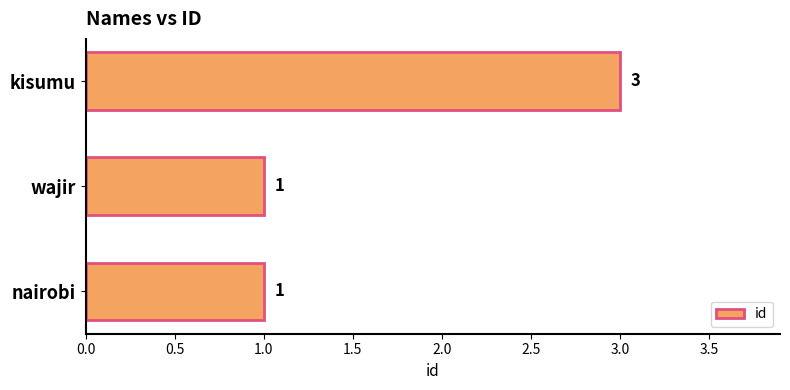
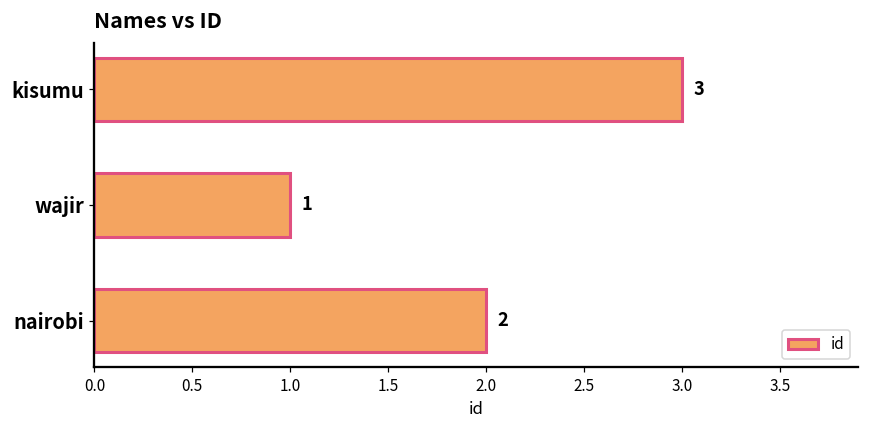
nairobi: 1 -> 2
